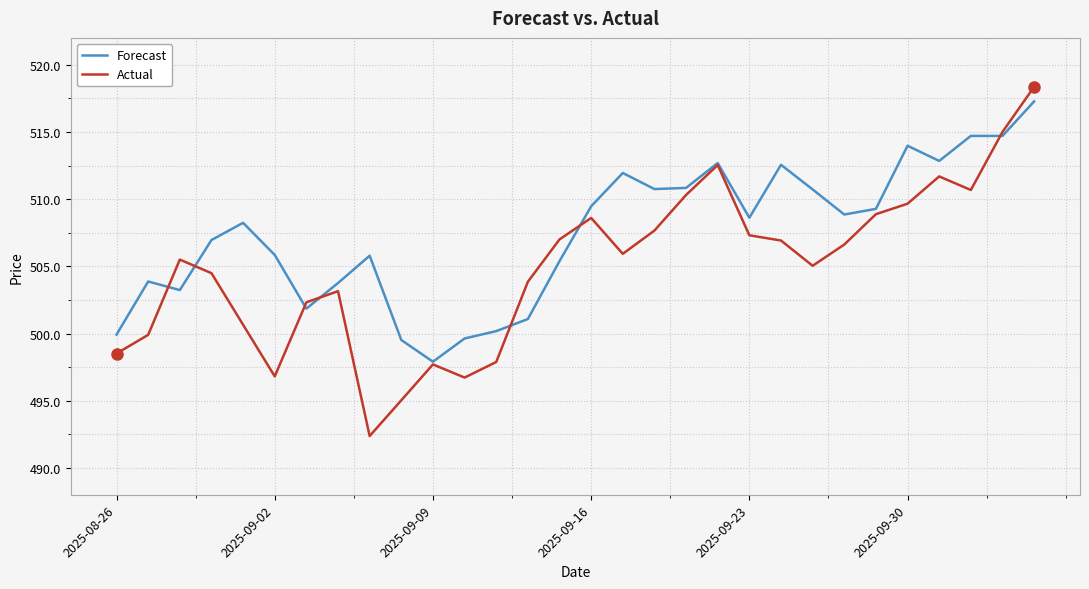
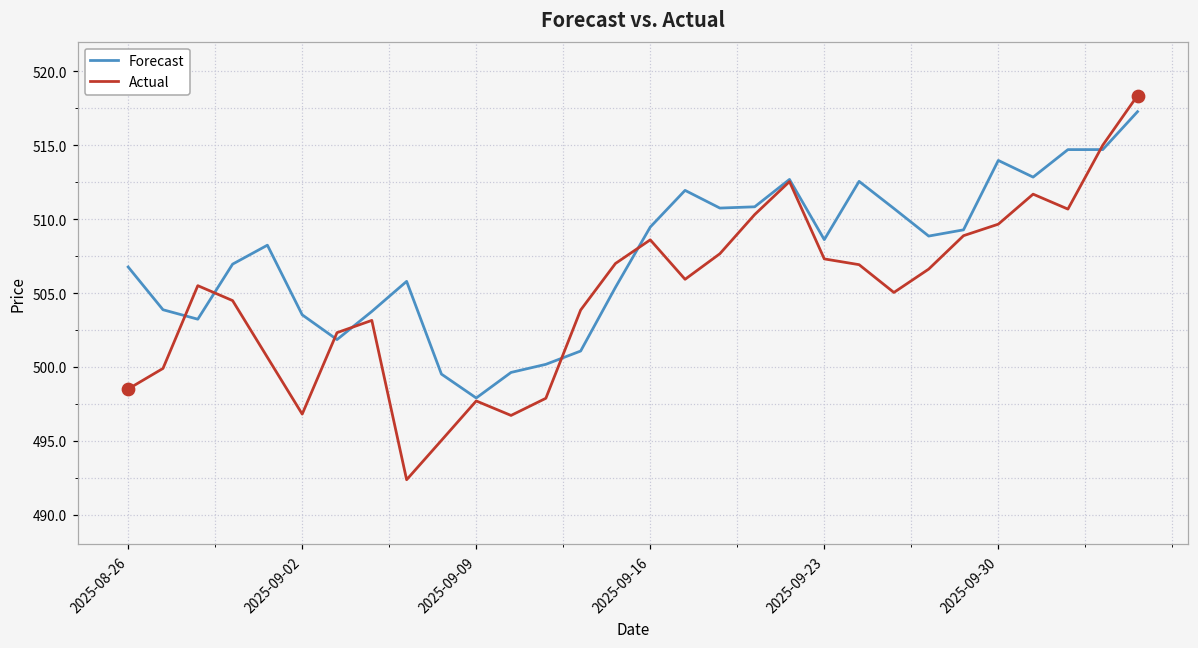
Forecast, 2025-08-26: 499.9 -> 506.8
Forecast, 2025-09-02: 505.8 -> 503.5
